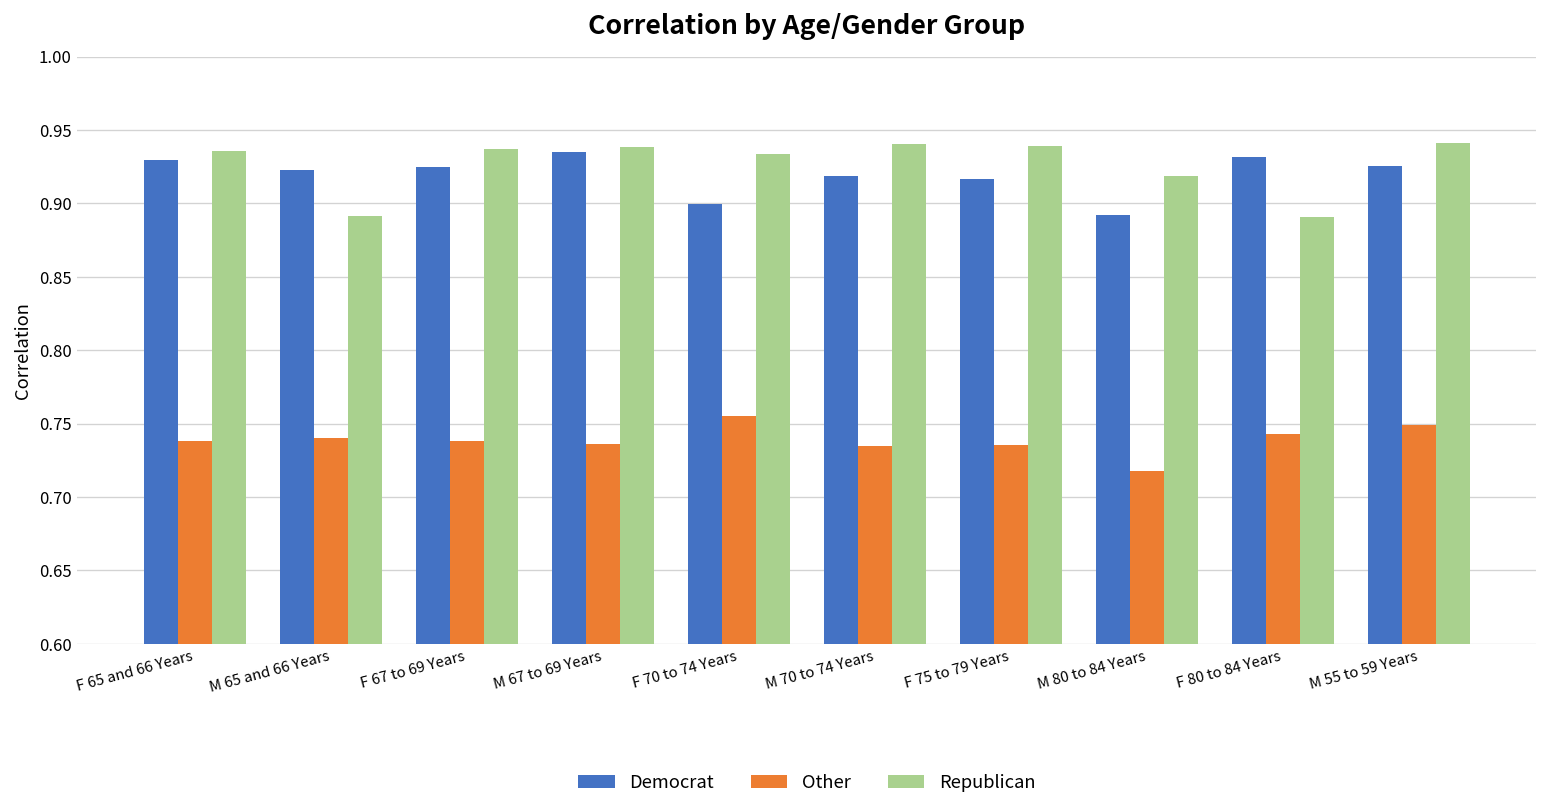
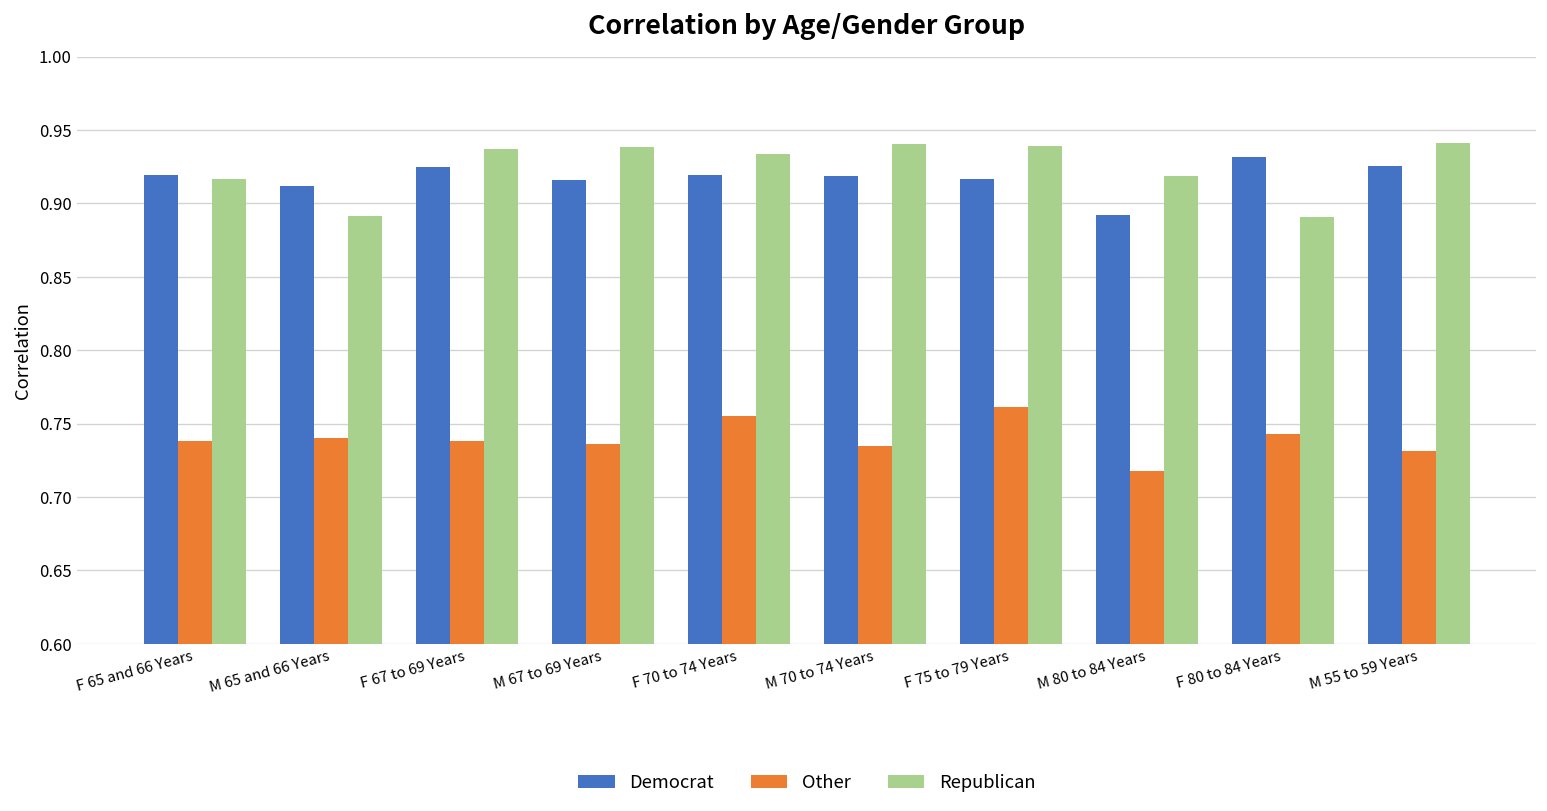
Democrat, F 65 and 66 Years: 0.930 -> 0.920
Republican, F 65 and 66 Years: 0.936 -> 0.917
Democrat, M 65 and 66 Years: 0.923 -> 0.912
Democrat, M 67 to 69 Years: 0.935 -> 0.916
Democrat, F 70 to 74 Years: 0.900 -> 0.920
Other, F 75 to 79 Years: 0.735 -> 0.761
Other, M 55 to 59 Years: 0.749 -> 0.732
